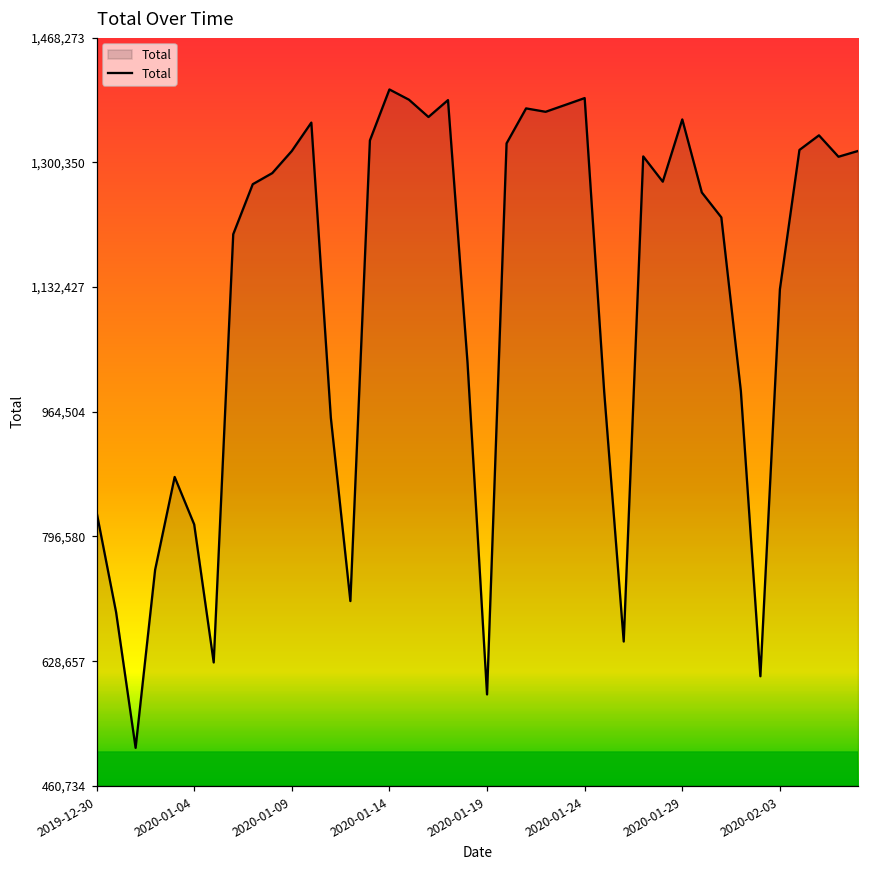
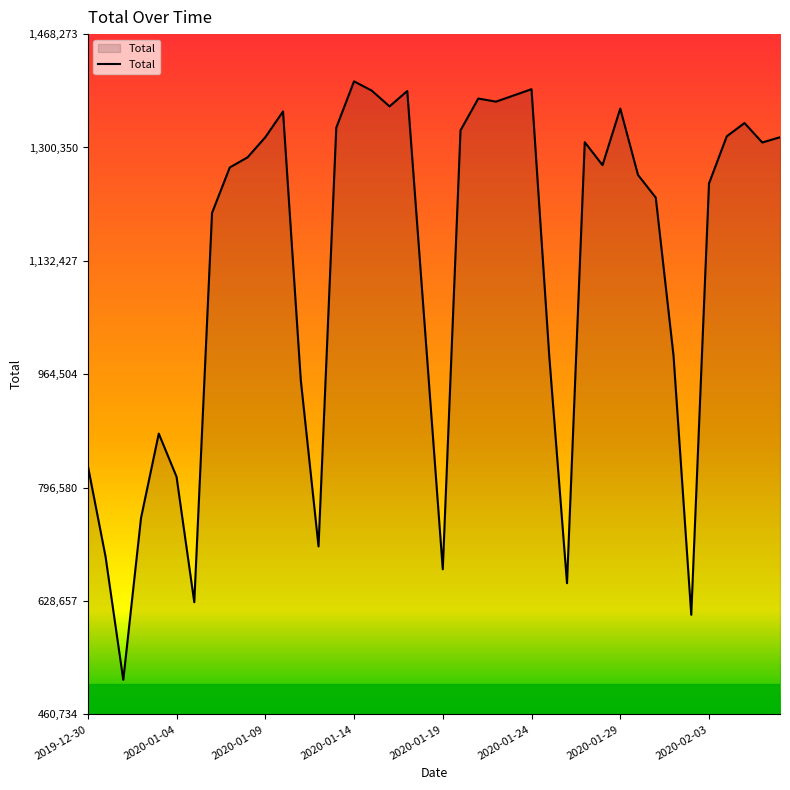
2020-01-19: 580,000 -> 680,000
2020-02-03: 1,130,000 -> 1,250,000
